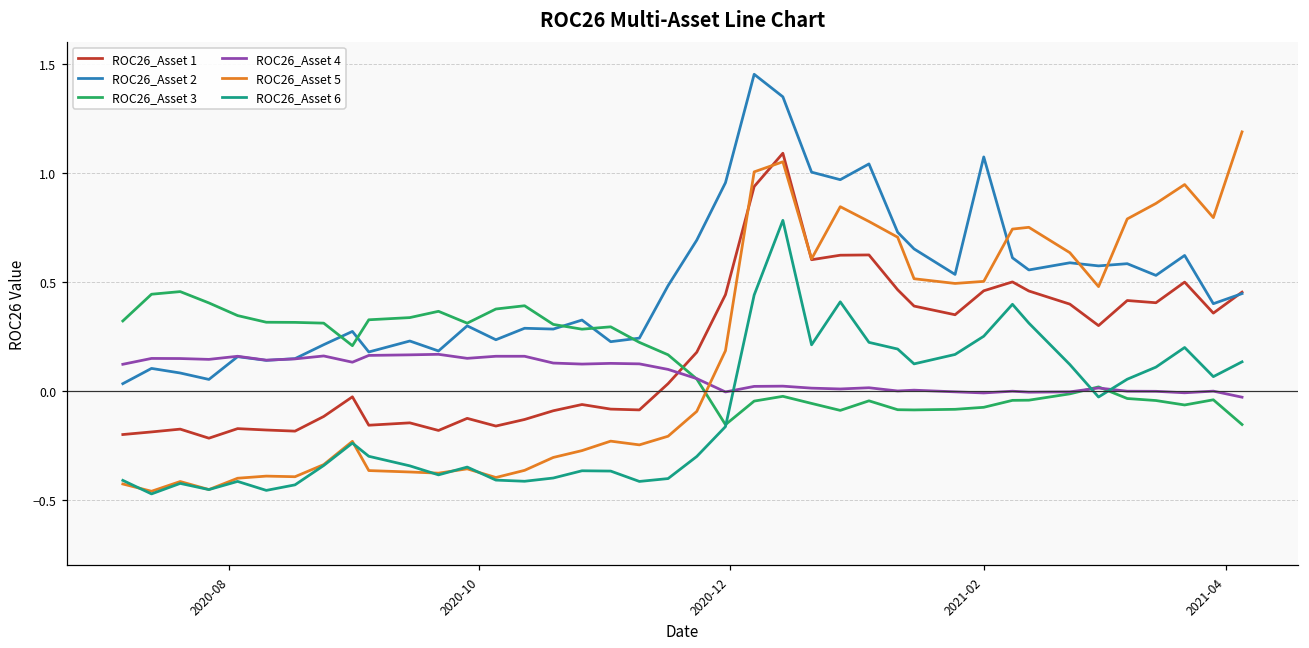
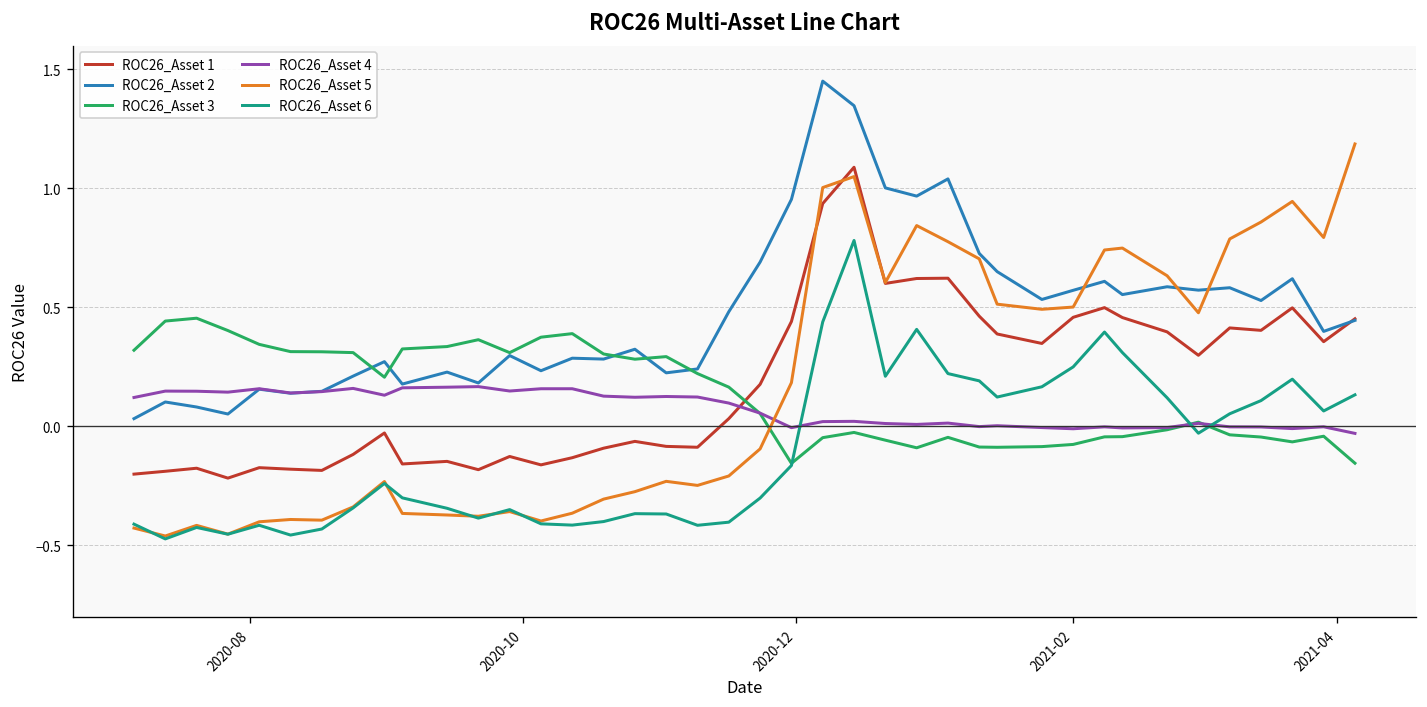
ROC26_Asset 2, 2021-02: 1.07 -> 0.57
